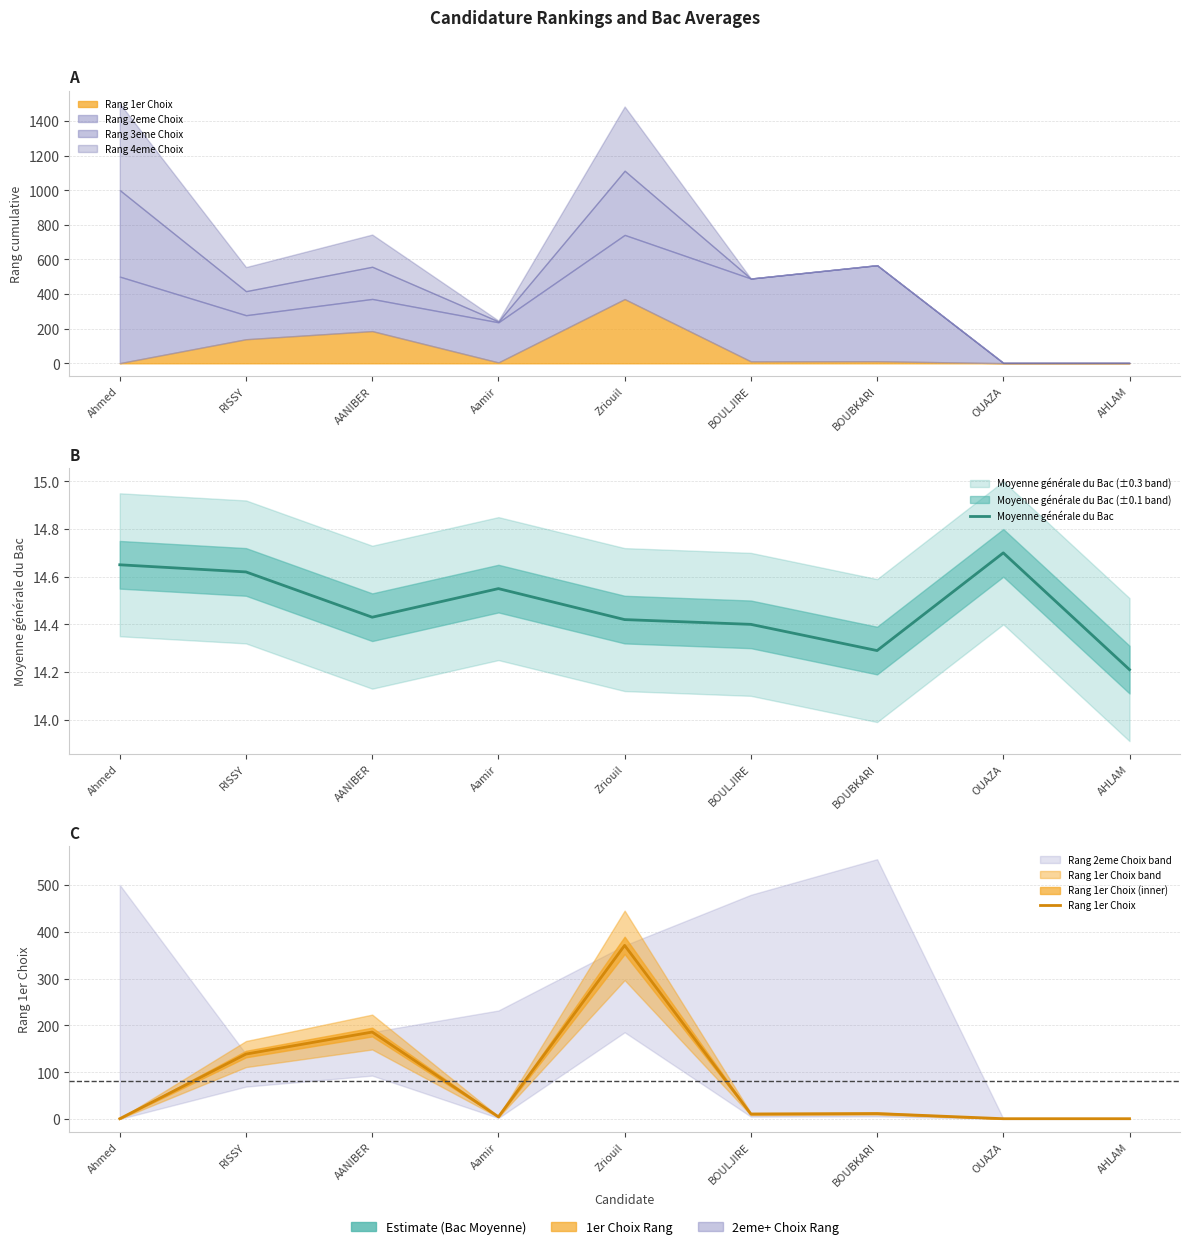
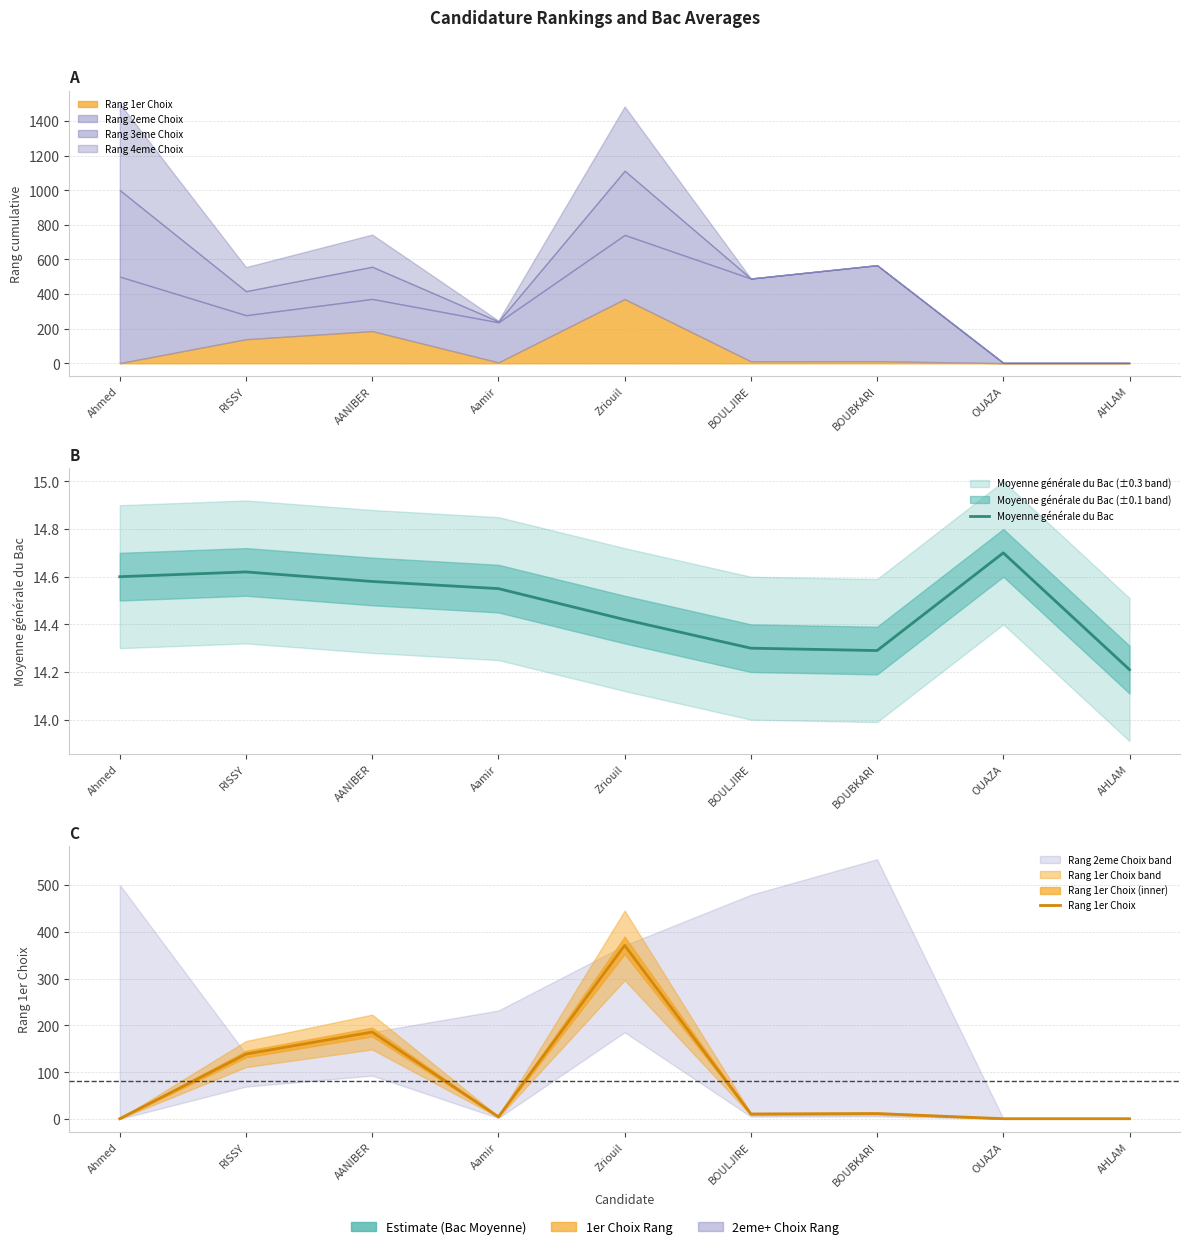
B, Moyenne générale du Bac, Ahmed: 14.65 -> 14.60
B, Moyenne générale du Bac, AANIBER: 14.43 -> 14.58
B, Moyenne générale du Bac, BOULJIRE: 14.4 -> 14.3
